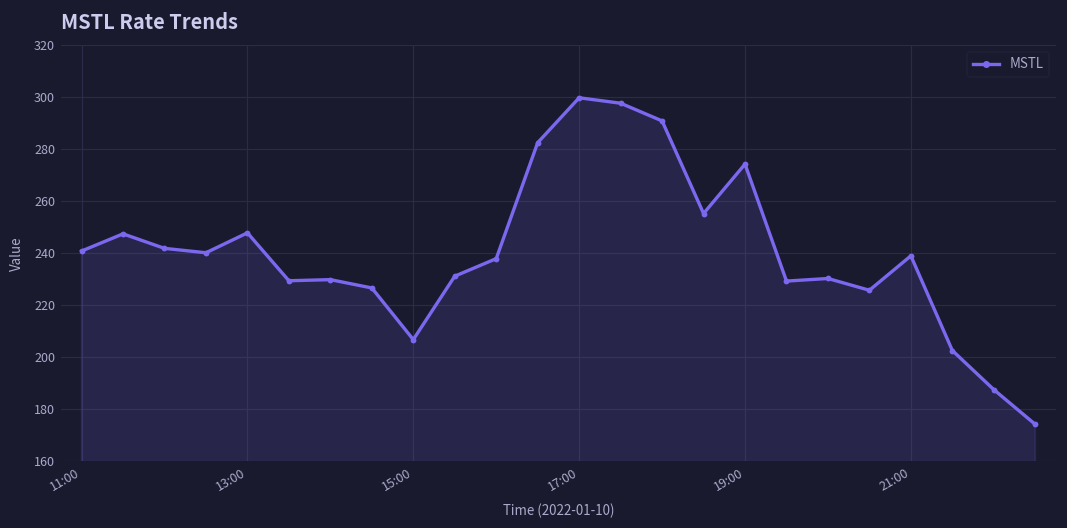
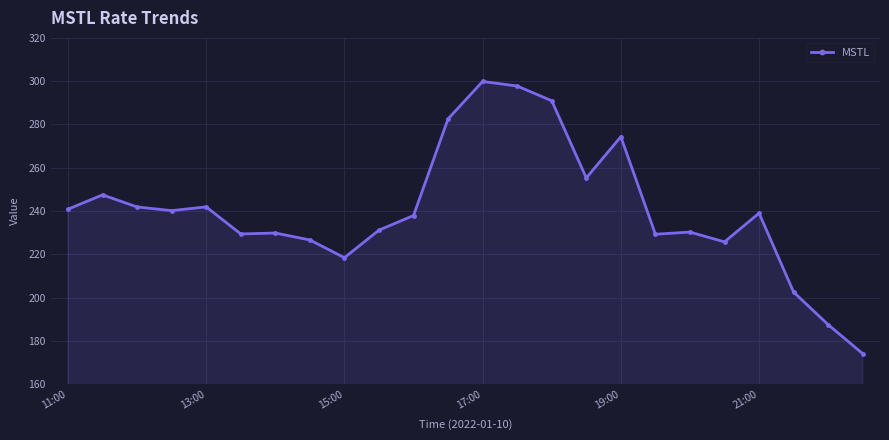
13:00: 248 -> 242
15:00: 207 -> 218
